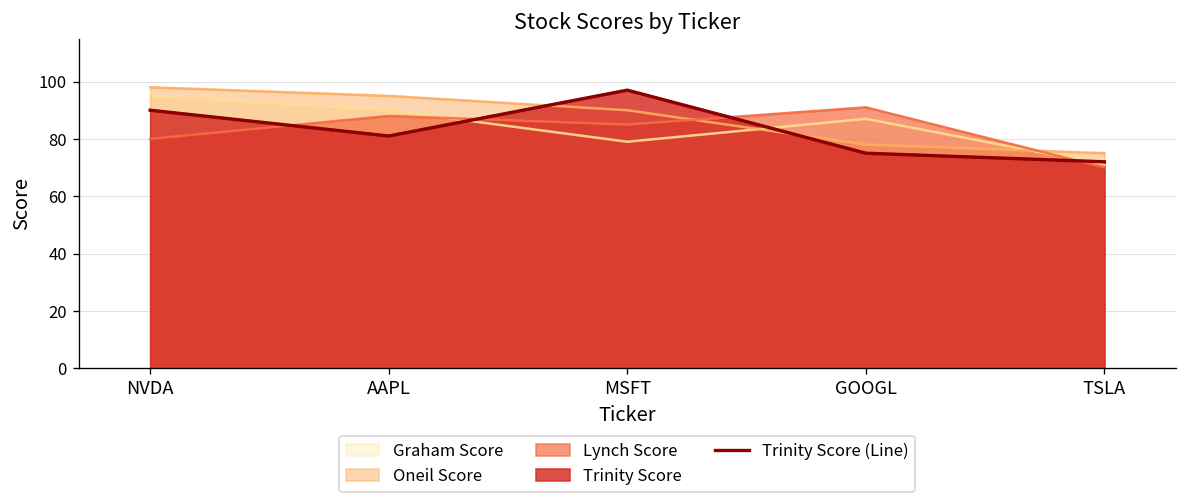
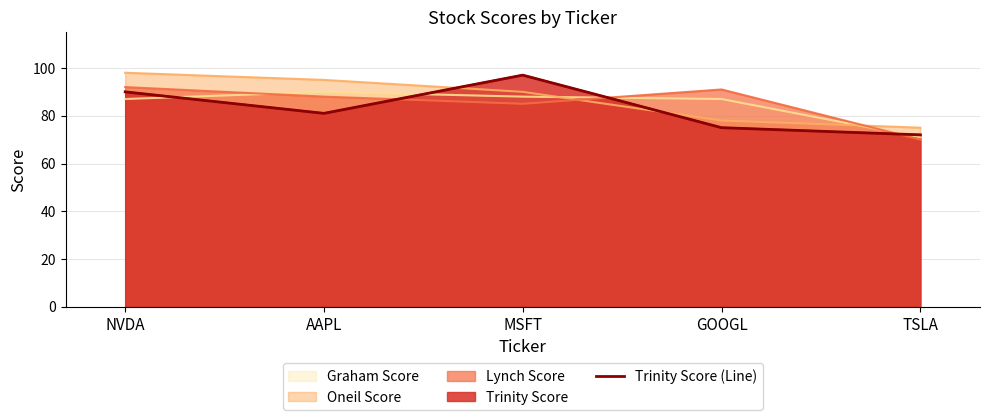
Graham Score, NVDA: 95 -> 87
Lynch Score, NVDA: 80 -> 92
Graham Score, MSFT: 79 -> 88
